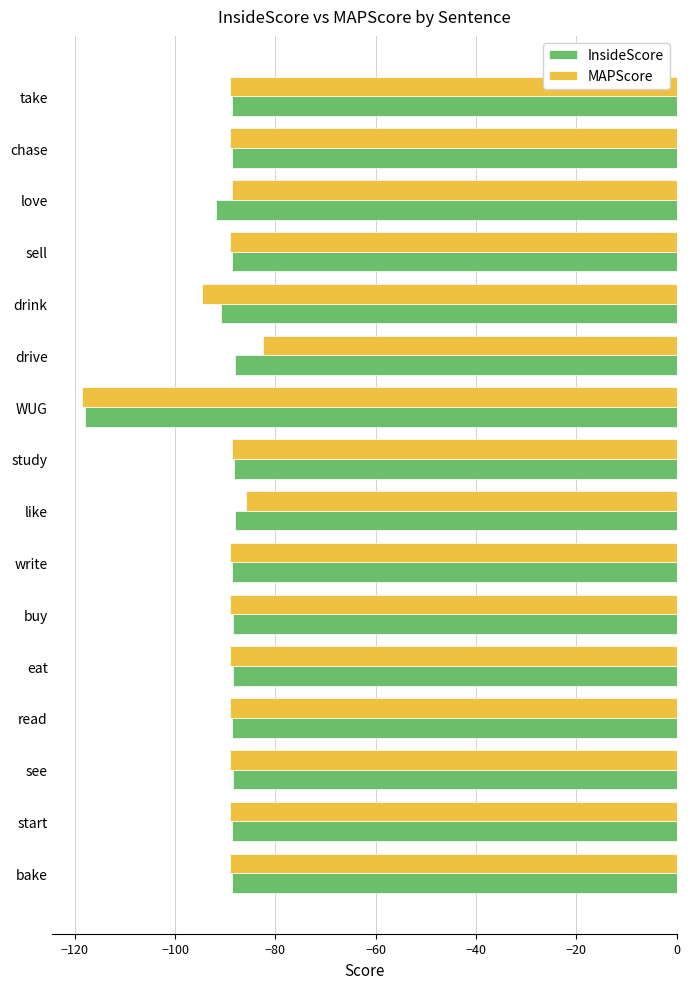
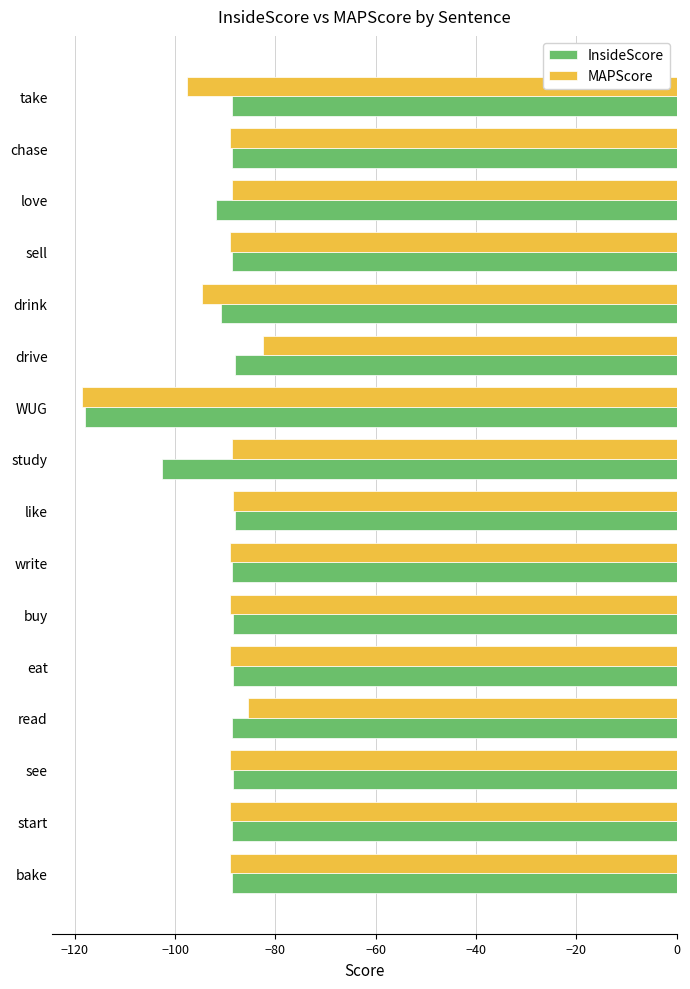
MAPScore, take: -89 -> -98
InsideScore, study: -88 -> -103
MAPScore, like: -86 -> -89
MAPScore, read: -89 -> -85
